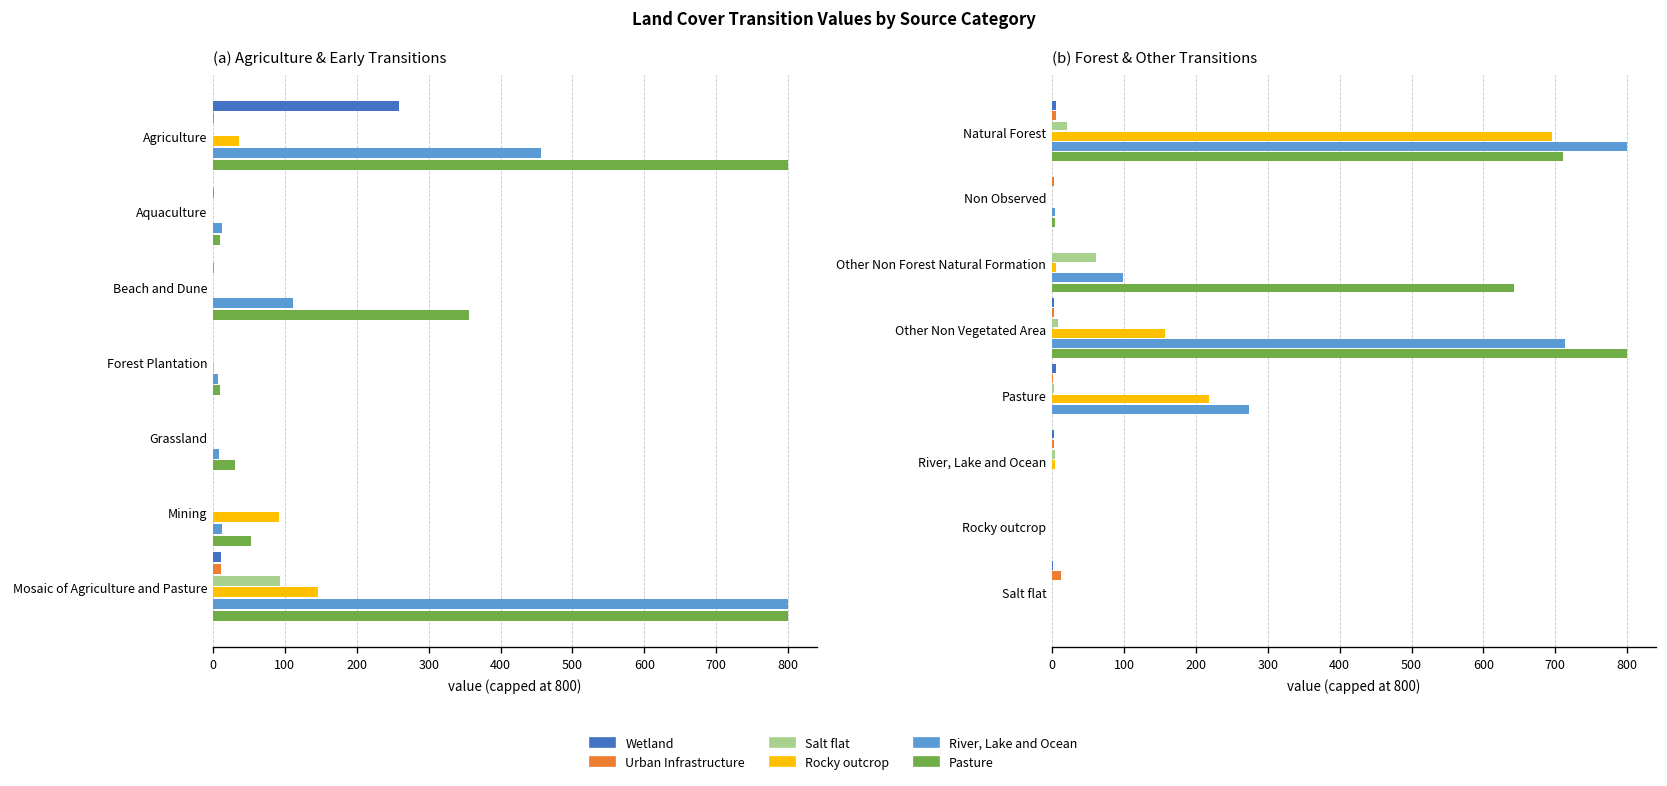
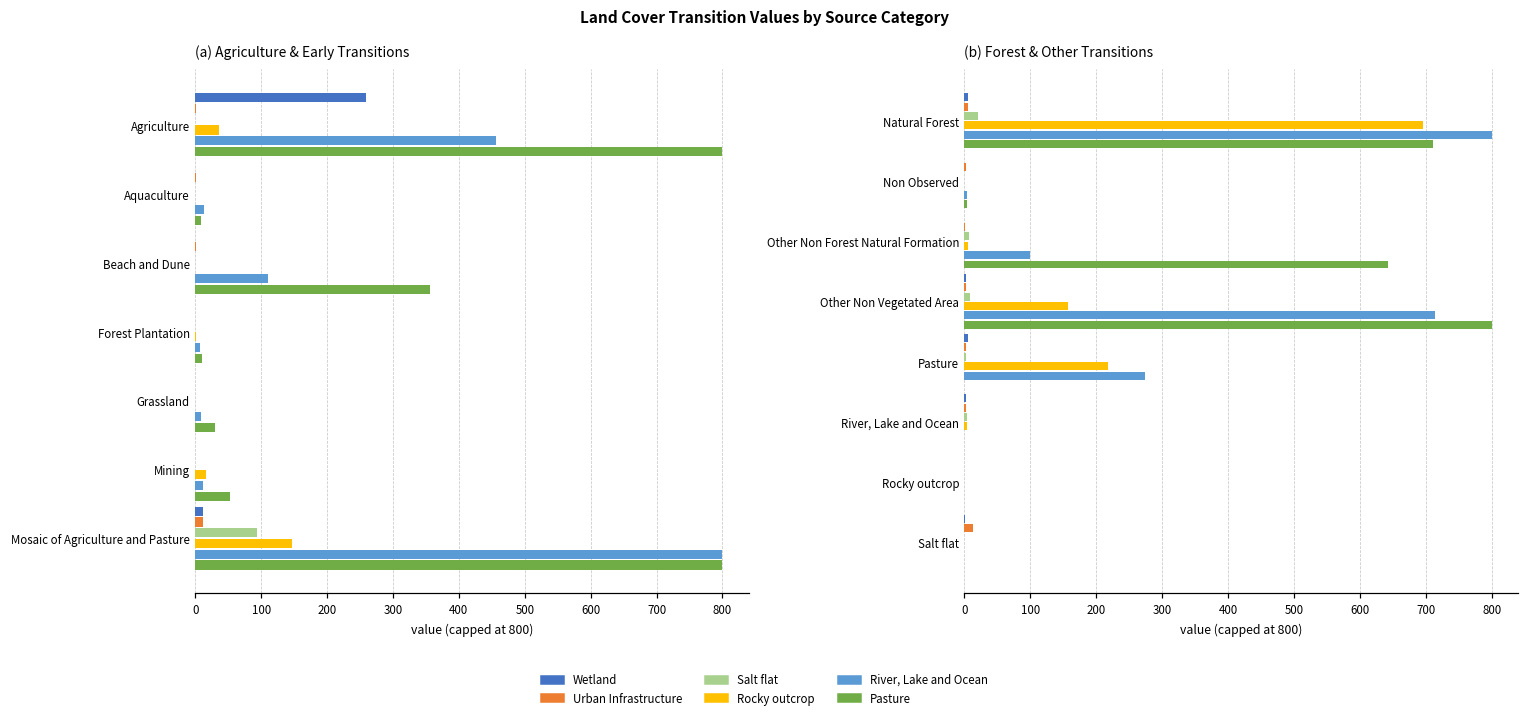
(a) Agriculture & Early Transitions, Rocky outcrop, Mining: 90 -> 20
(b) Forest & Other Transitions, Salt flat, Other Non Forest Natural Formation: 60 -> 10
